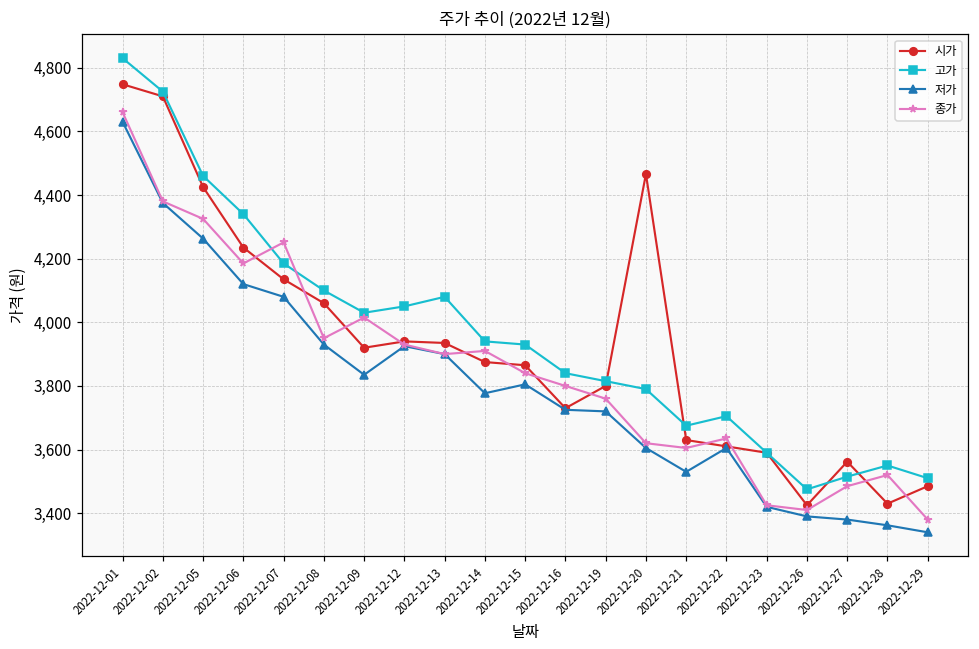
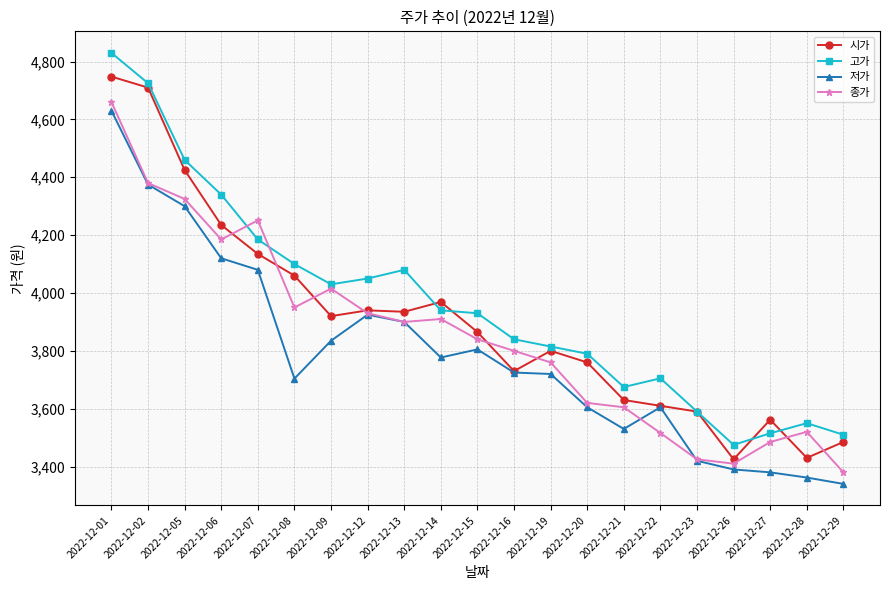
저가, 2022-12-05: 4,260 -> 4,300
저가, 2022-12-08: 3,930 -> 3,700
시가, 2022-12-14: 3,880 -> 3,970
시가, 2022-12-20: 4,470 -> 3,760
종가, 2022-12-22: 3,640 -> 3,520
